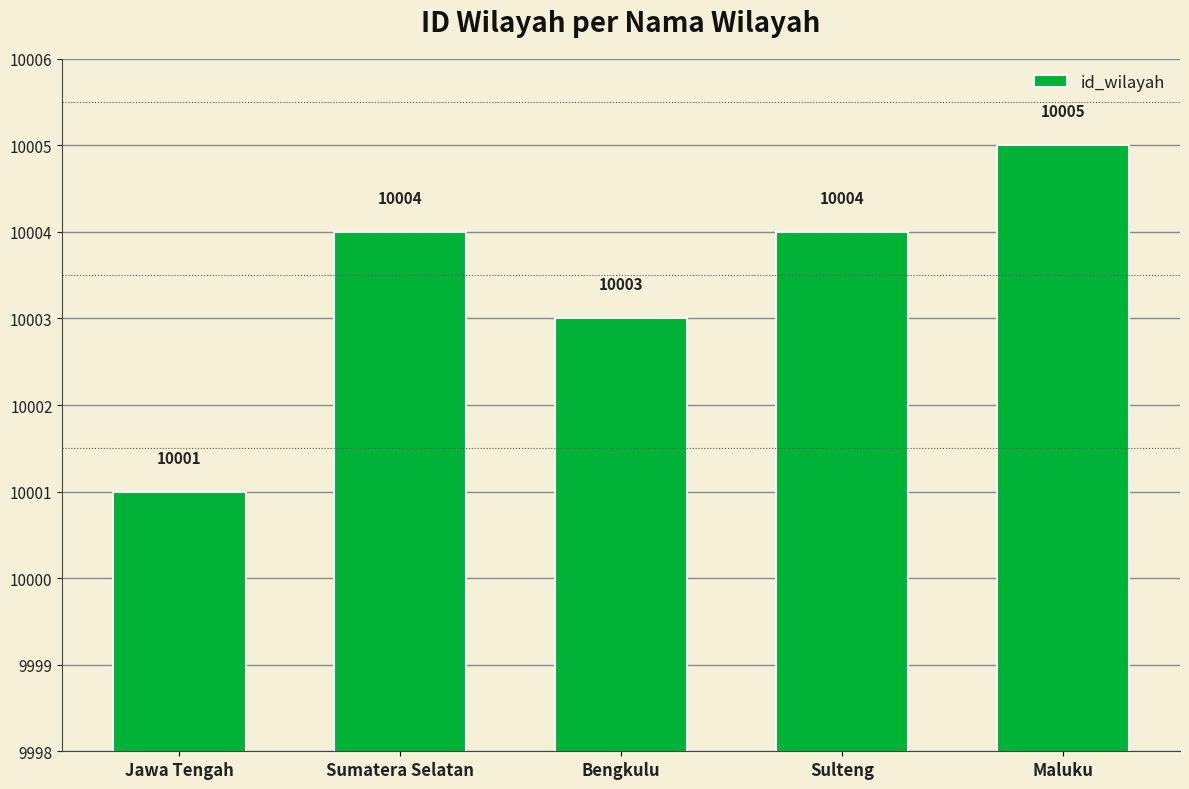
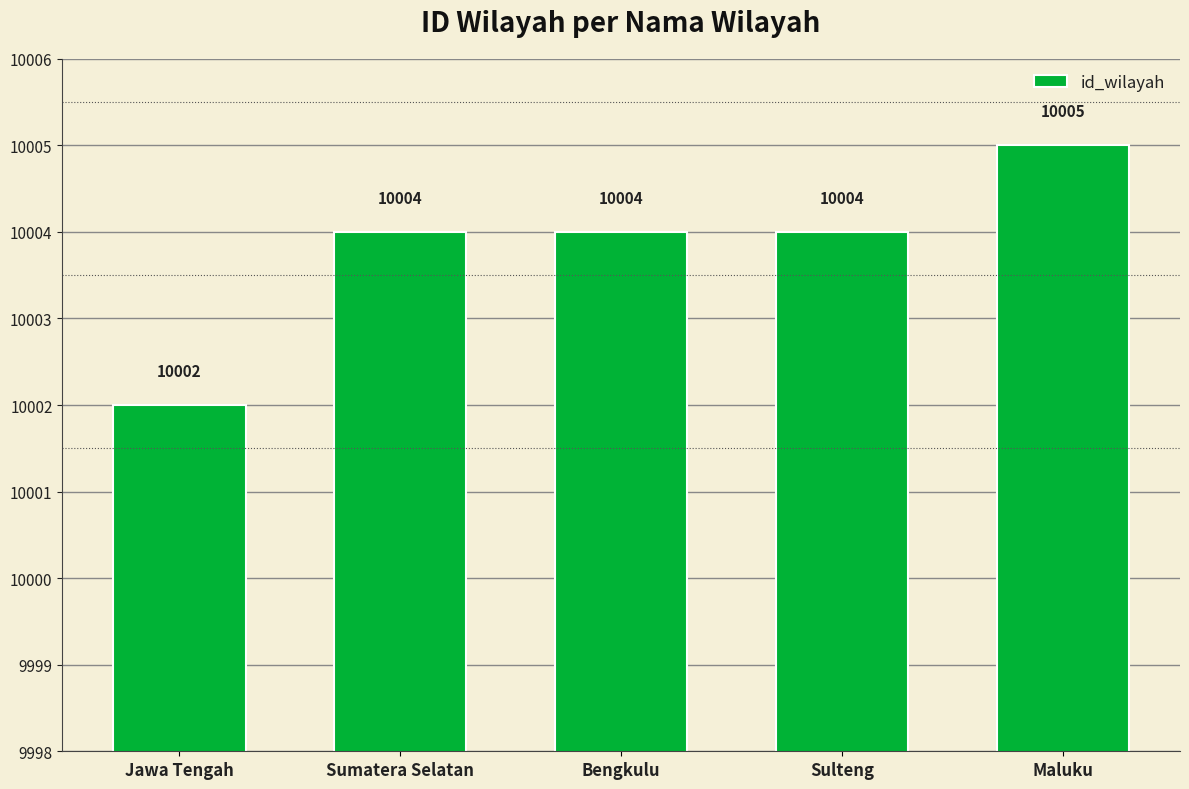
Jawa Tengah: 10001 -> 10002
Bengkulu: 10003 -> 10004
